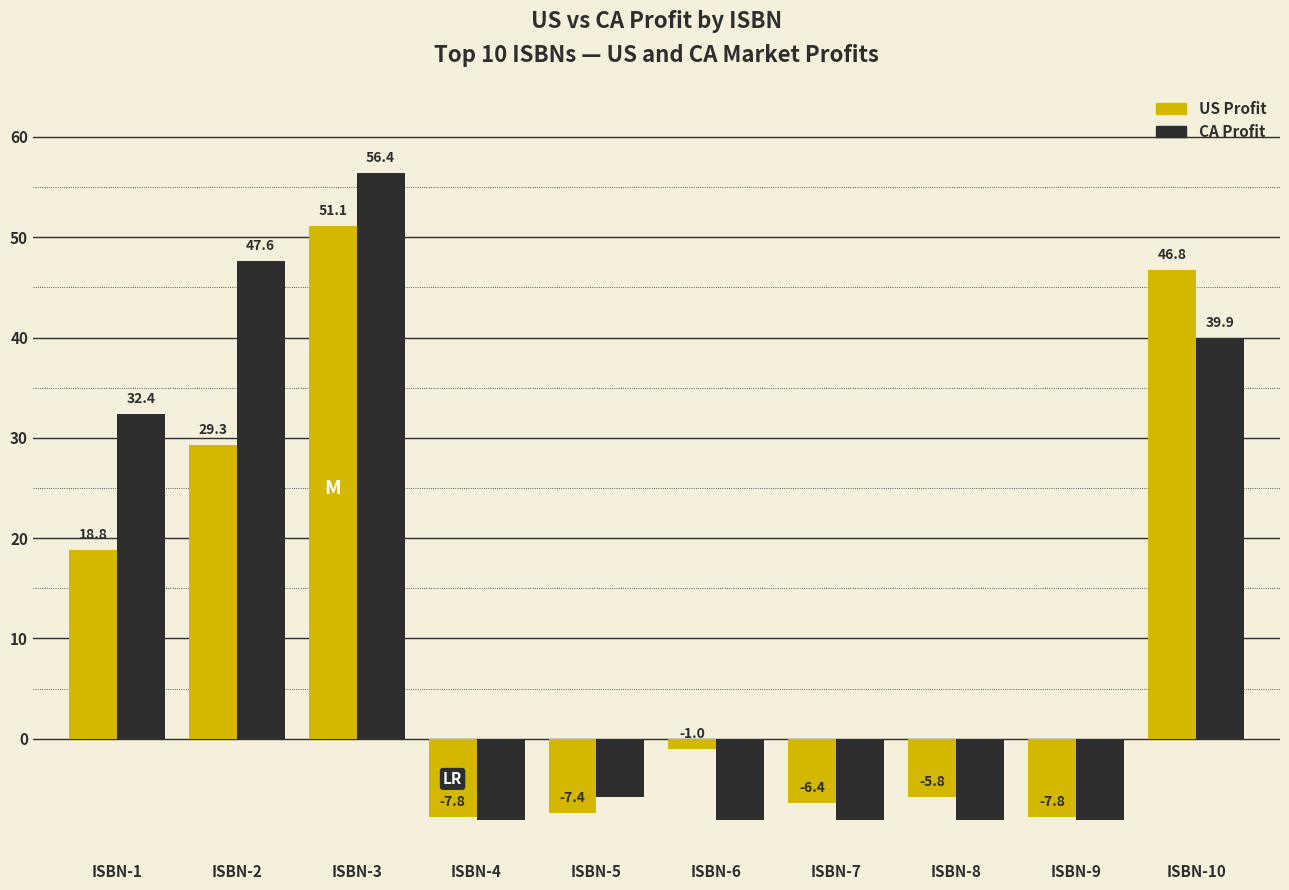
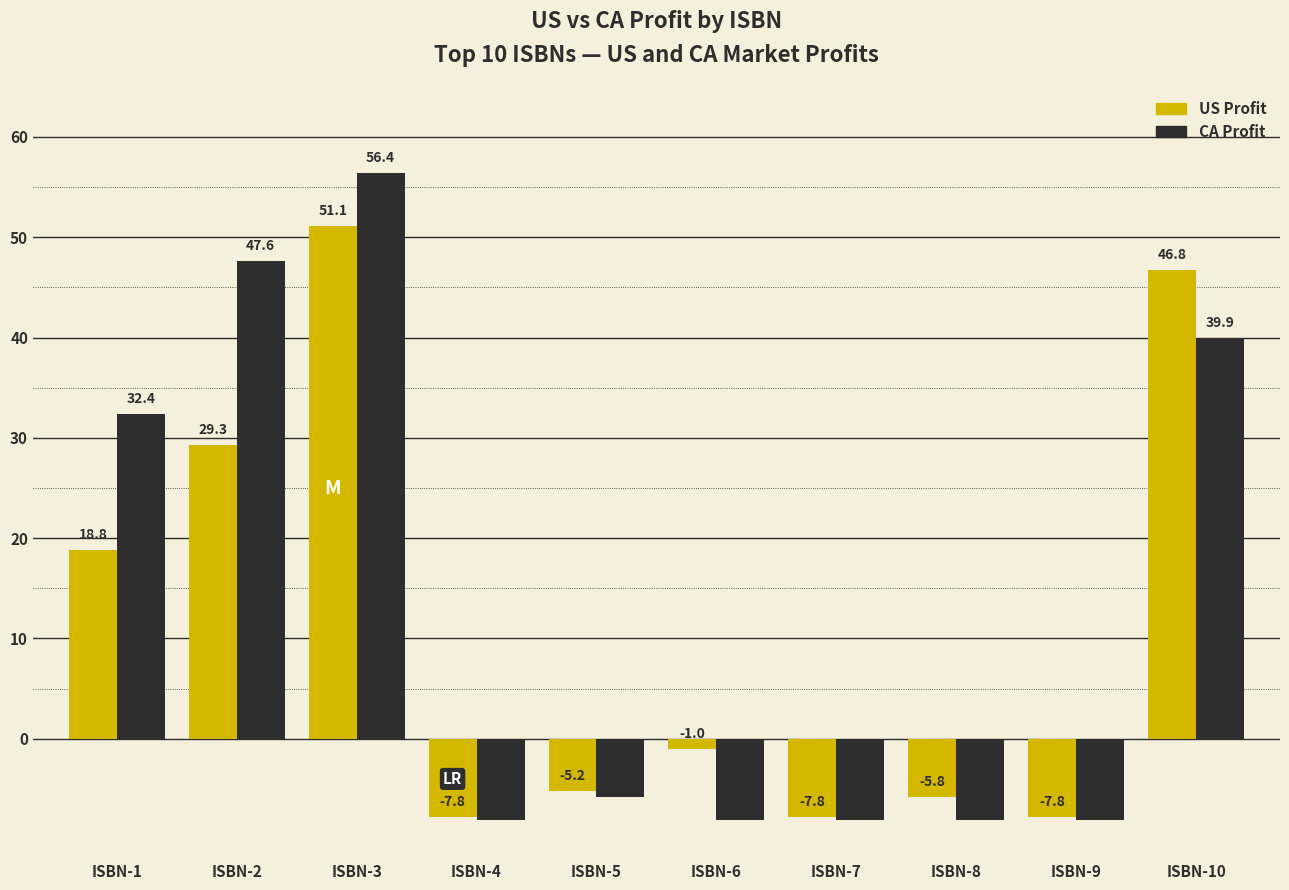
US Profit, ISBN-5: -7.4 -> -5.2
US Profit, ISBN-7: -6.4 -> -7.8
